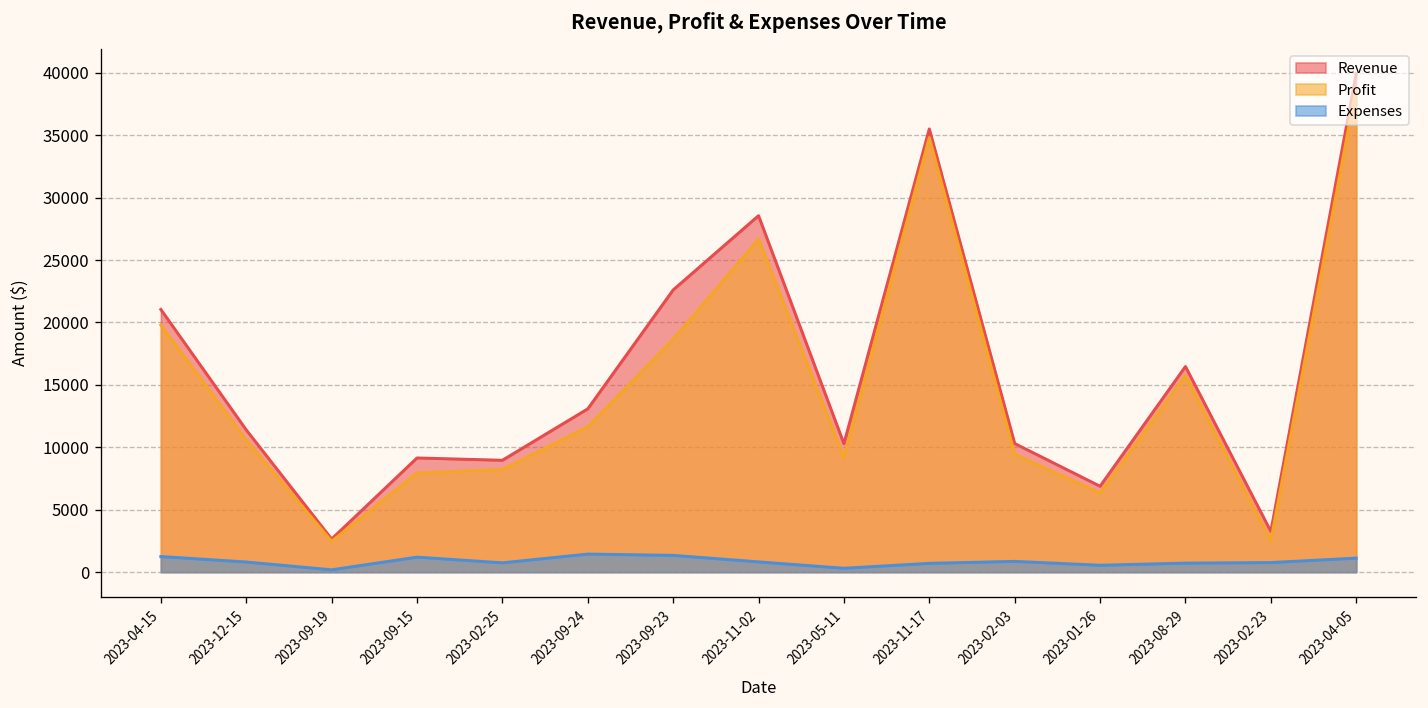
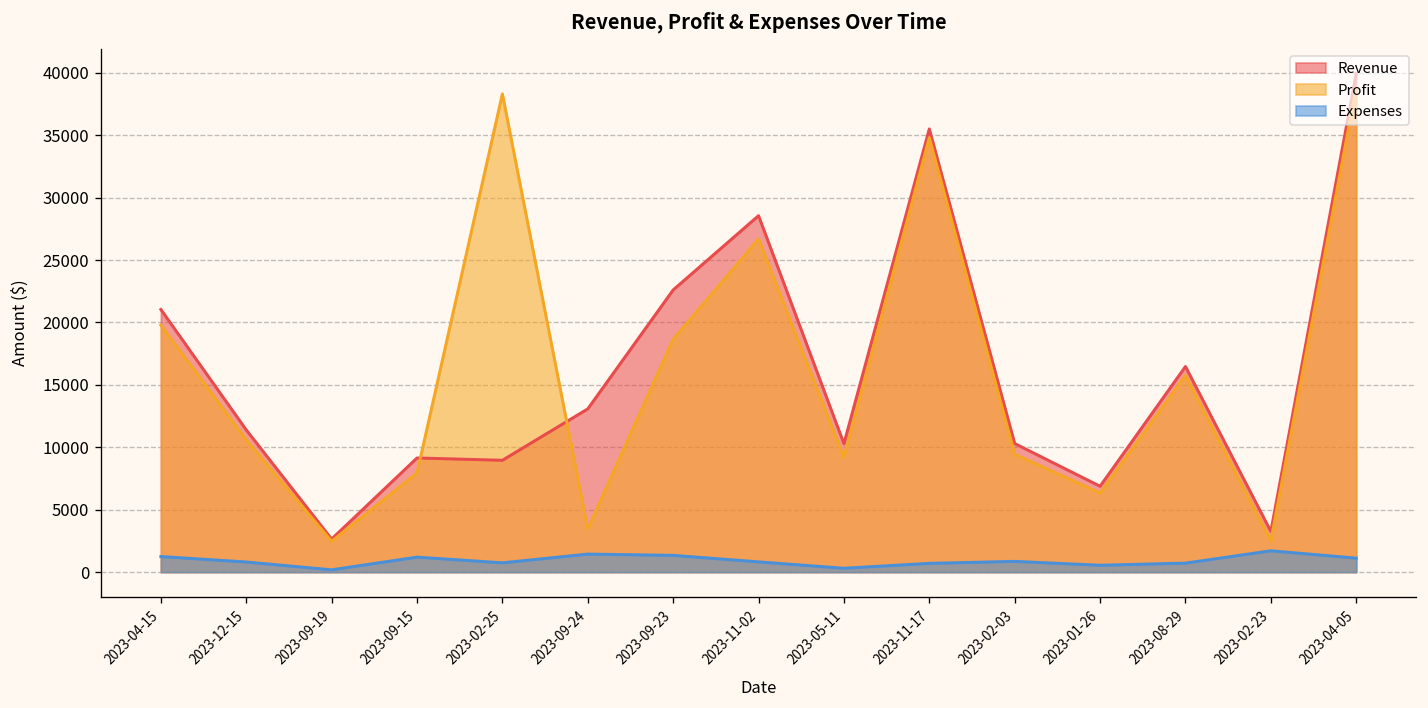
Profit, 2023-02-25: 8200 -> 38300
Profit, 2023-09-24: 11600 -> 3500
Expenses, 2023-02-23: 800 -> 1700
